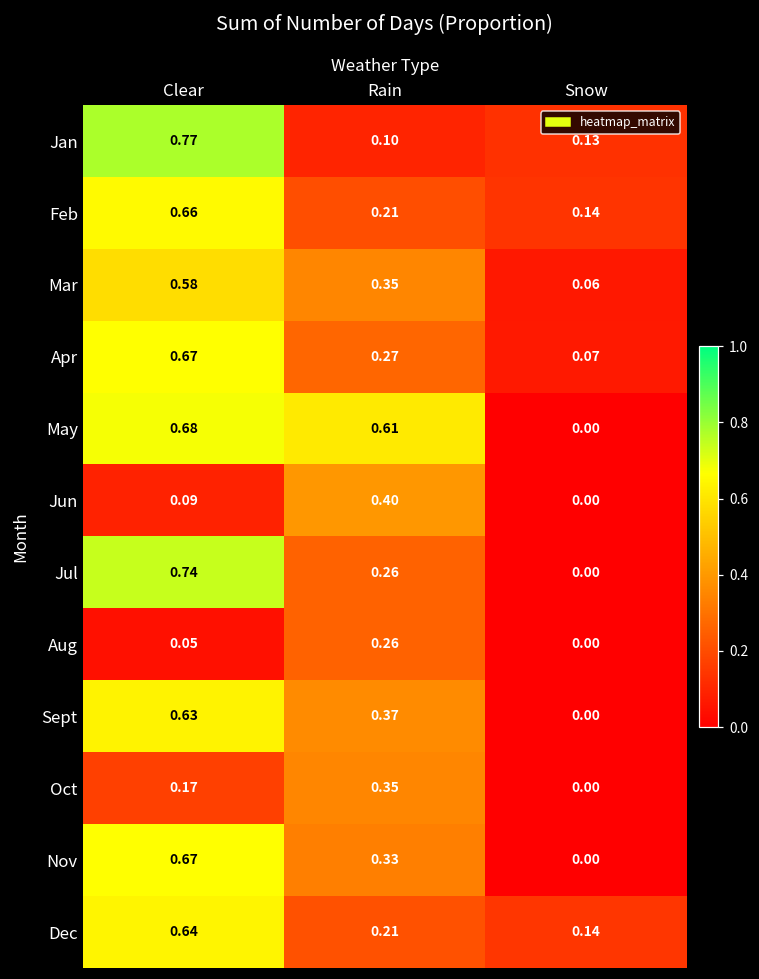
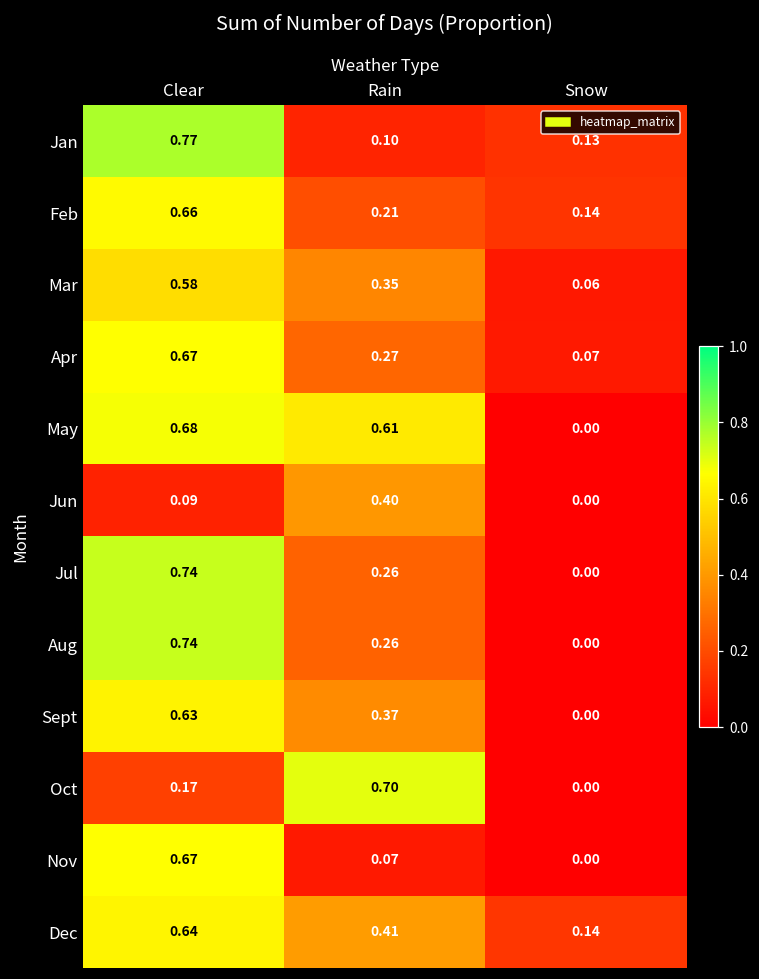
Aug, Clear: 0.05 -> 0.74
Oct, Rain: 0.35 -> 0.70
Nov, Rain: 0.33 -> 0.07
Dec, Rain: 0.21 -> 0.41
